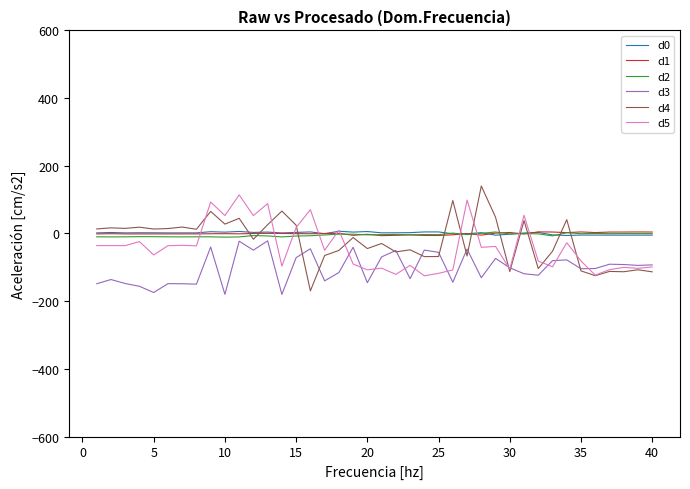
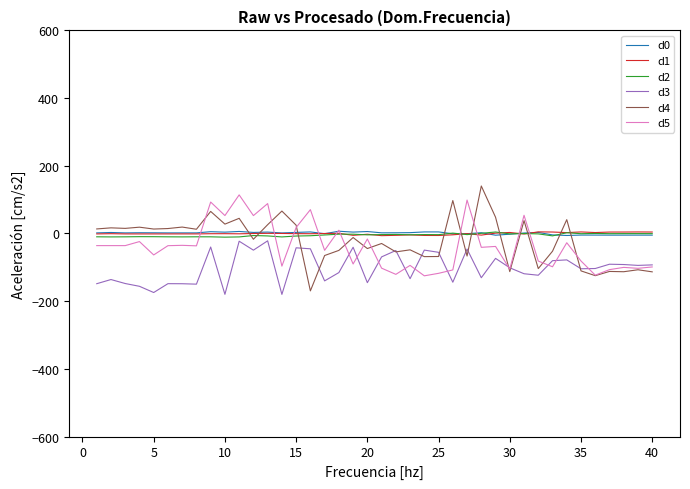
d3, 15: -70 -> -40
d5, 20: -110 -> -20
